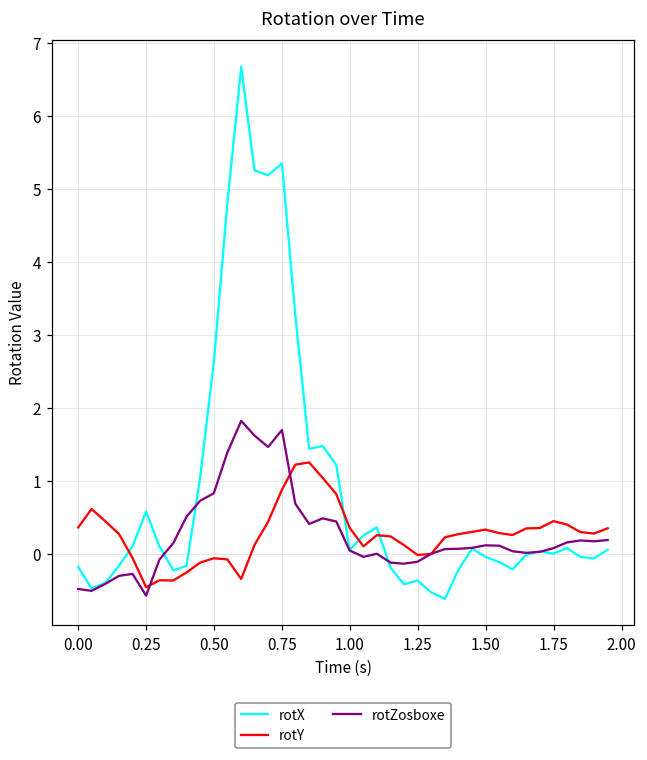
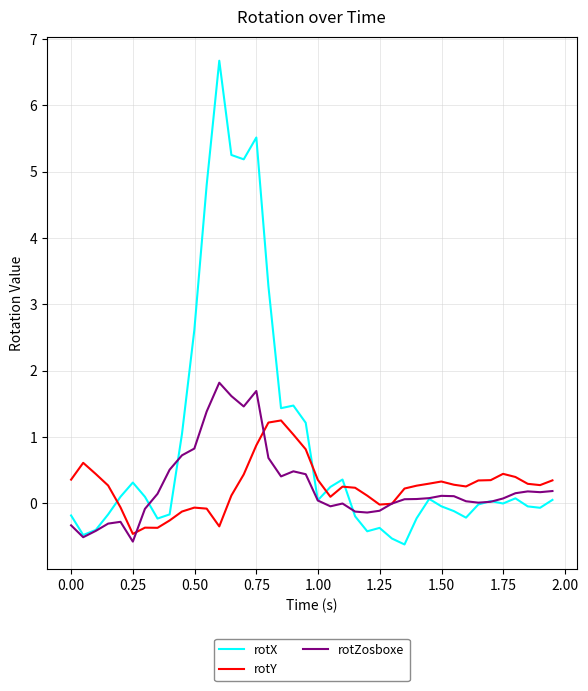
rotZosboxe, 0.00: -0.5 -> -0.3
rotX, 0.25: 0.6 -> 0.3
rotX, 0.75: 5.3 -> 5.5
